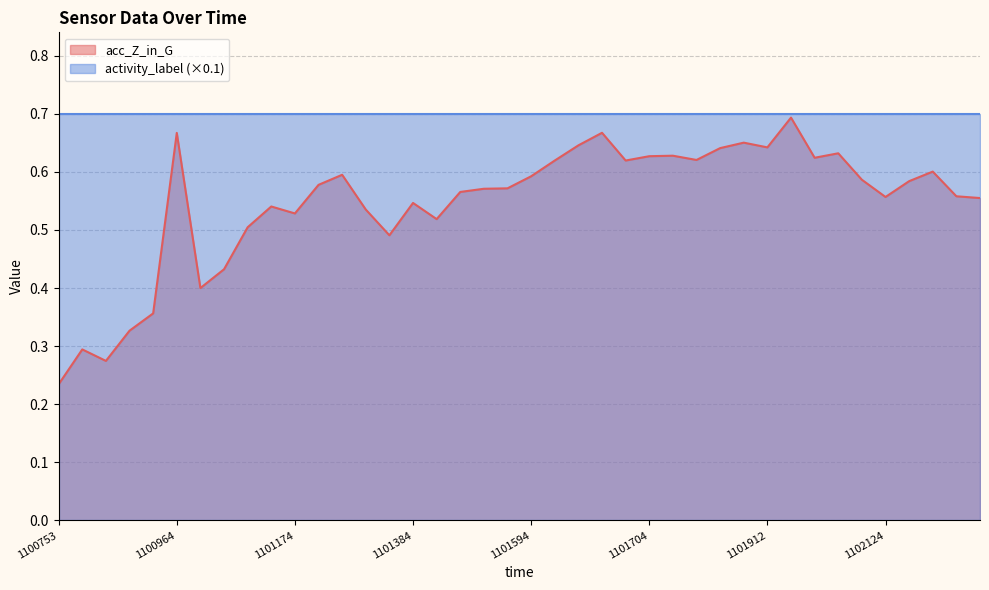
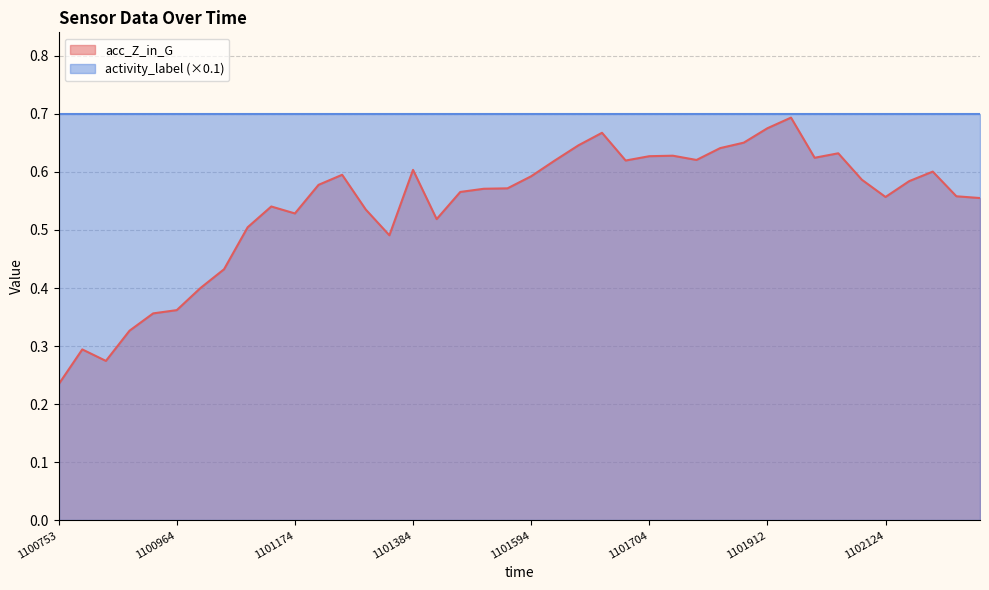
acc_Z_in_G, 1100964: 0.67 -> 0.36
acc_Z_in_G, 1101384: 0.55 -> 0.60
acc_Z_in_G, 1101912: 0.64 -> 0.67
